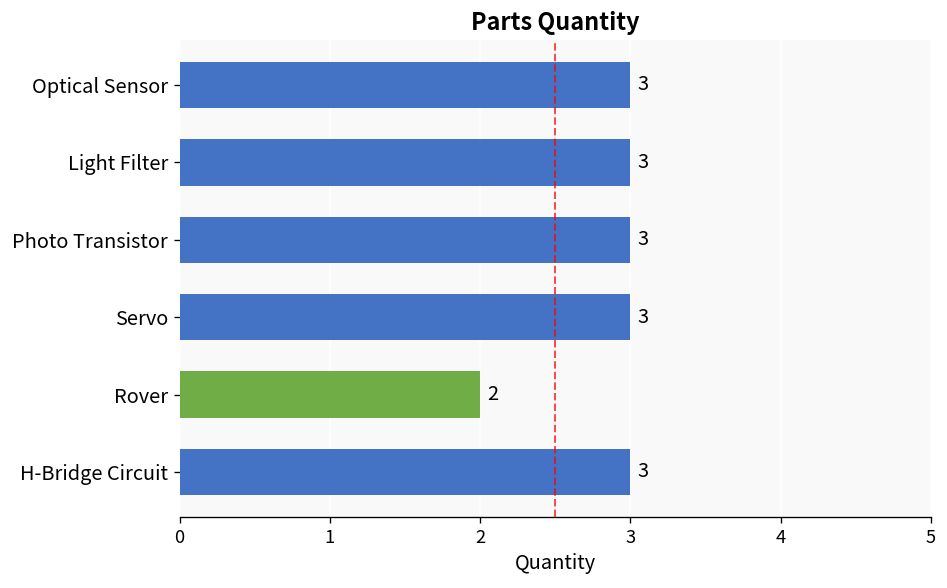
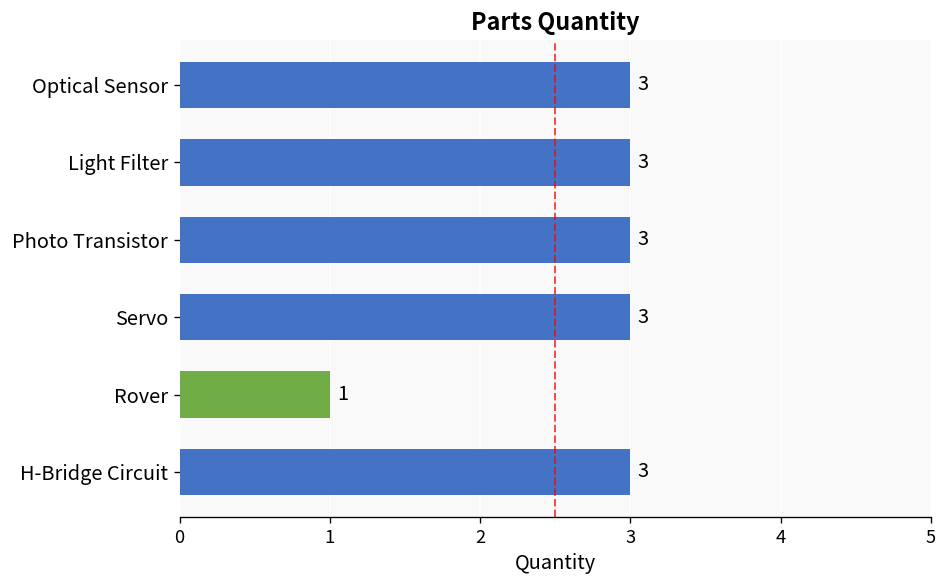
Rover: 2 -> 1
